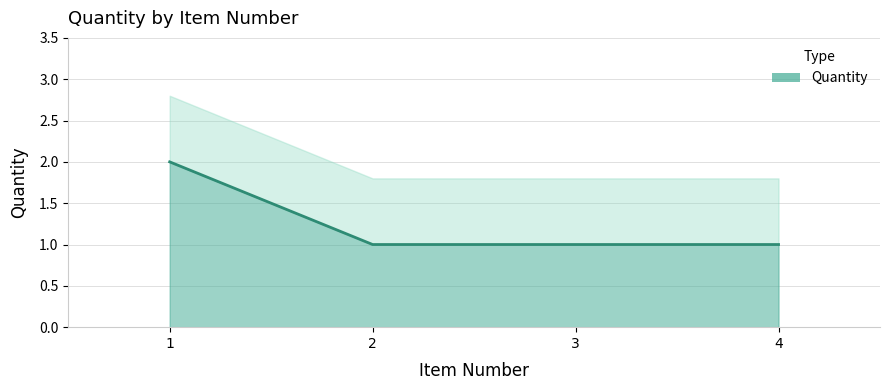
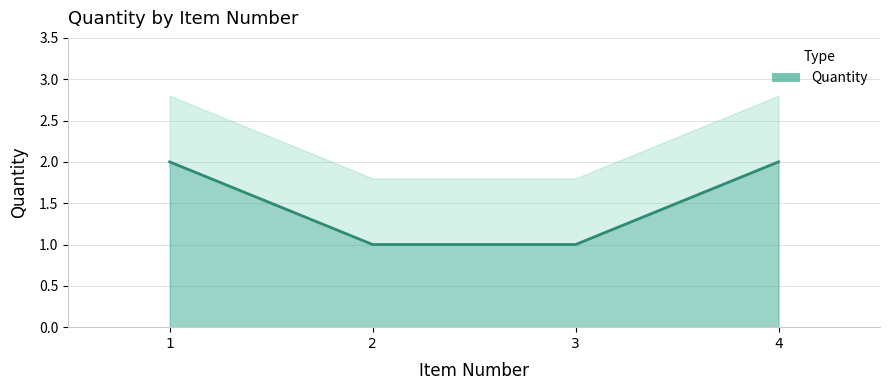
Quantity, 4: 1 -> 2
